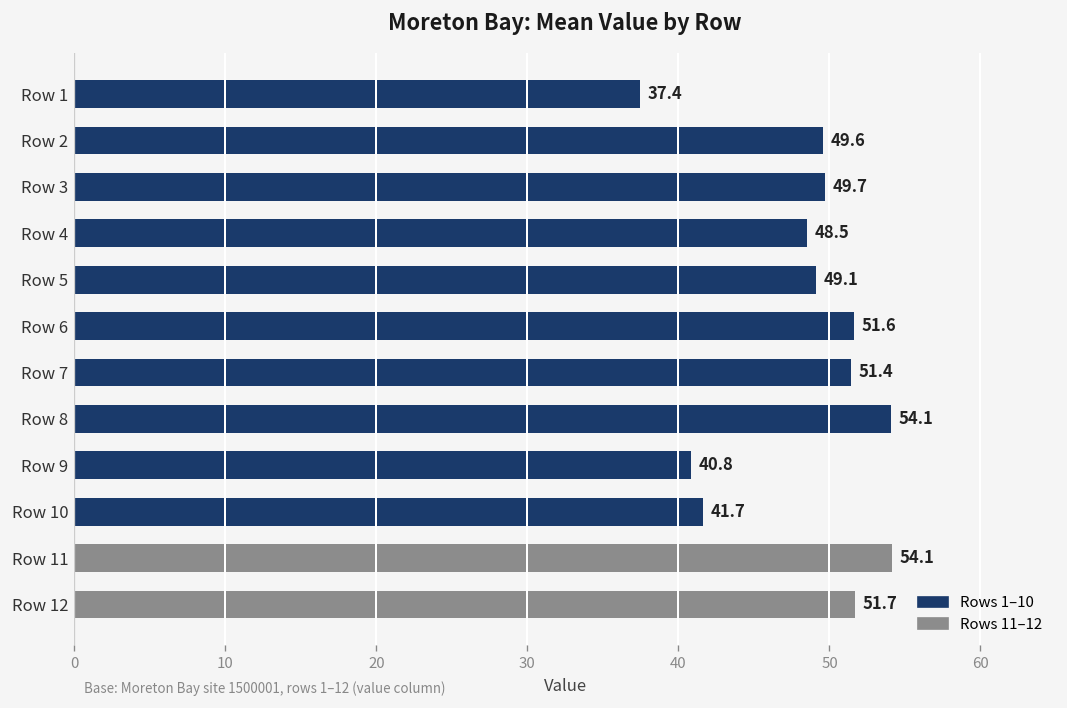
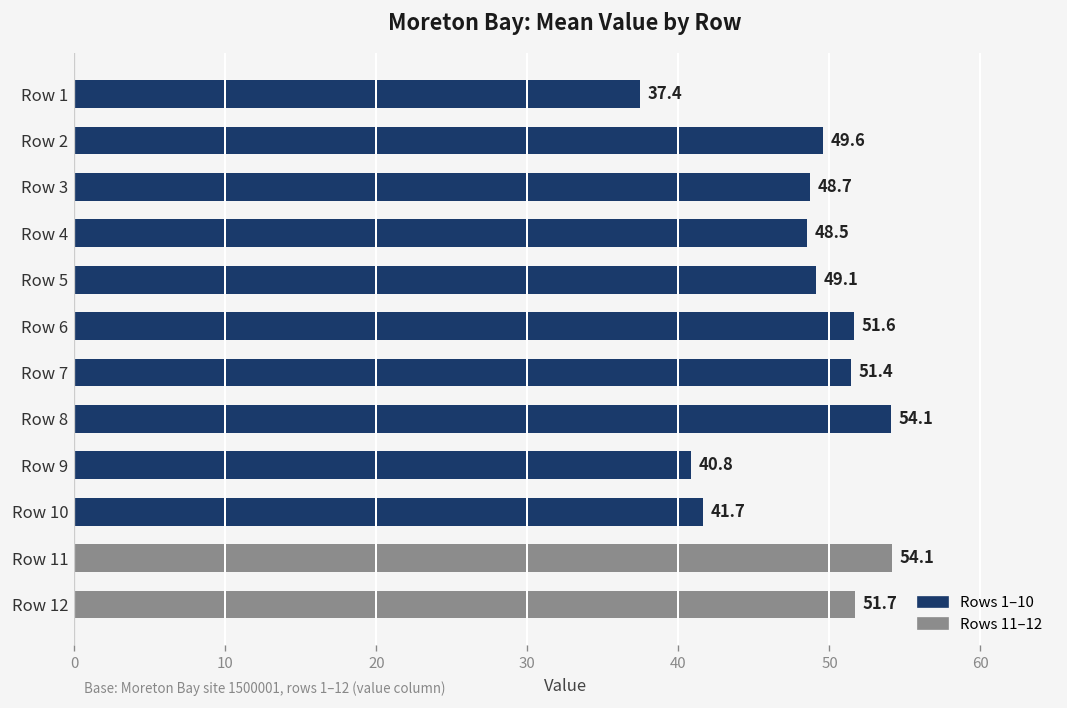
Row 3: 49.7 -> 48.7
